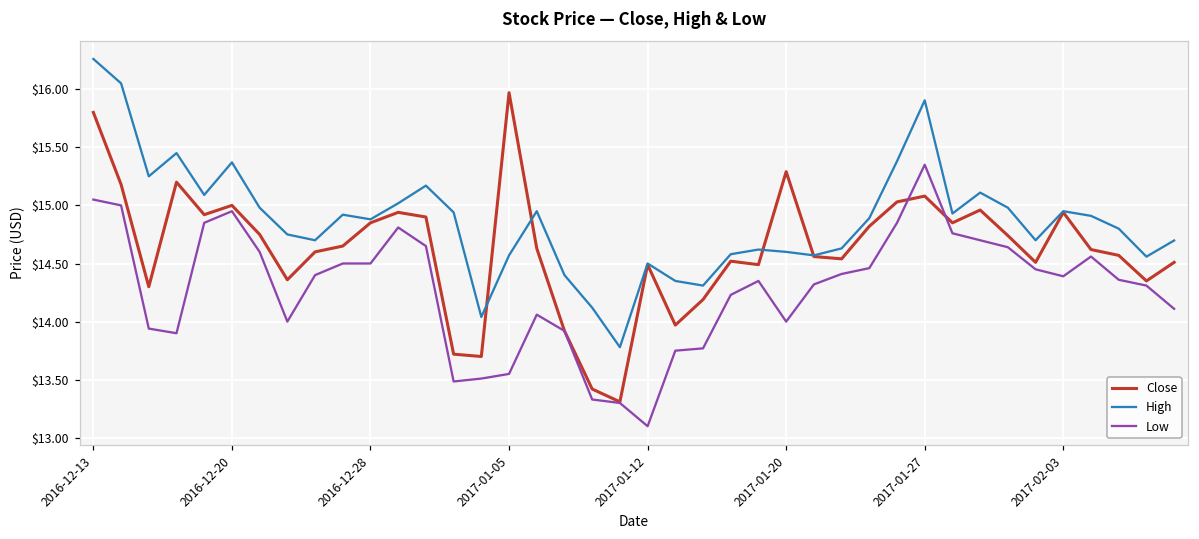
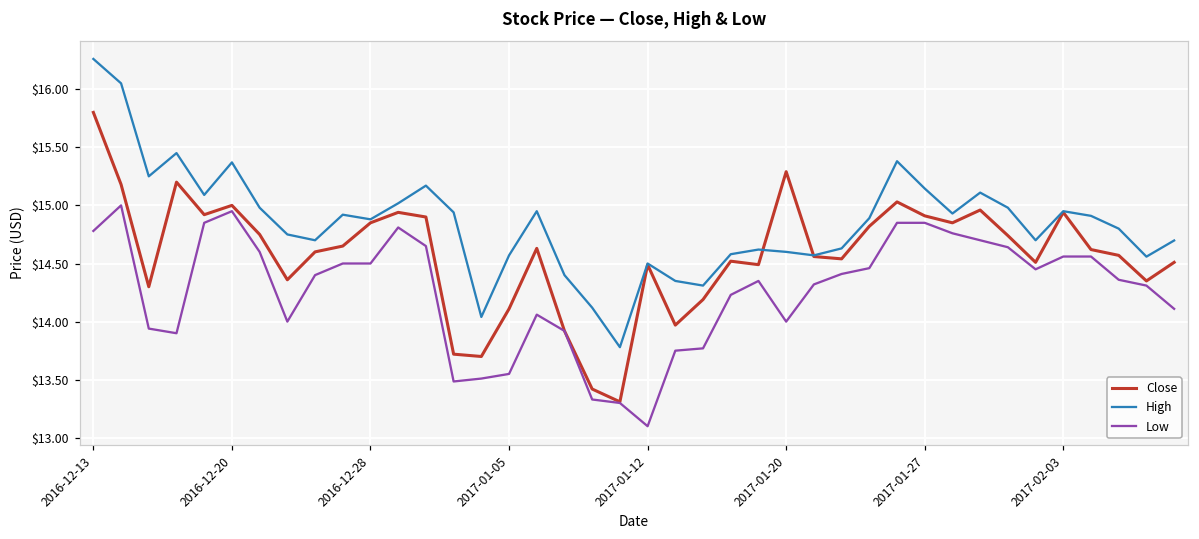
Low, 2016-12-13: $15.05 -> $14.78
Close, 2017-01-05: $15.97 -> $14.11
Close, 2017-01-27: $15.08 -> $14.91
High, 2017-01-27: $15.90 -> $15.15
Low, 2017-01-27: $15.35 -> $14.85
Low, 2017-02-03: $14.39 -> $14.56
